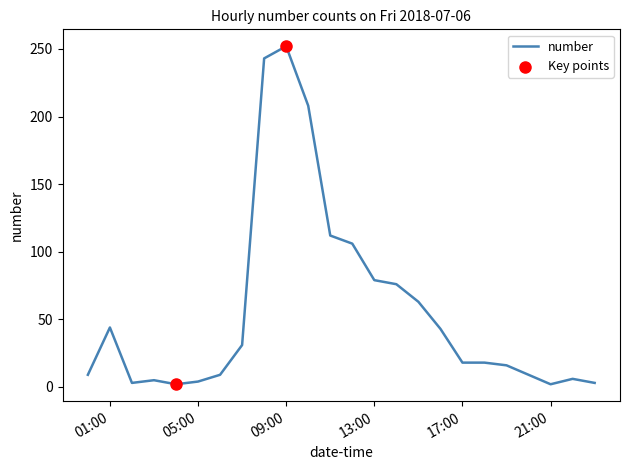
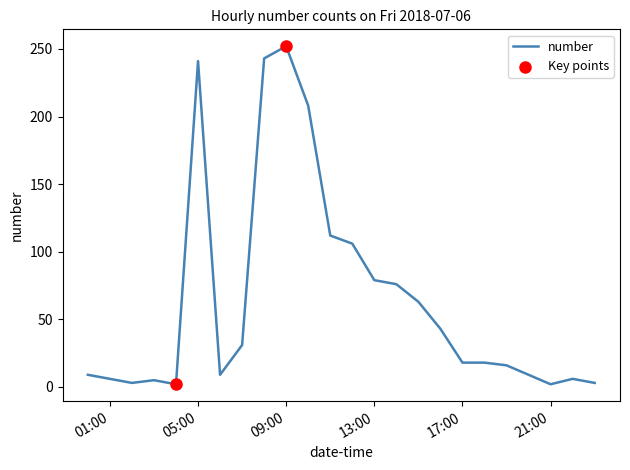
number, 01:00: 44 -> 6
number, 05:00: 4 -> 241
